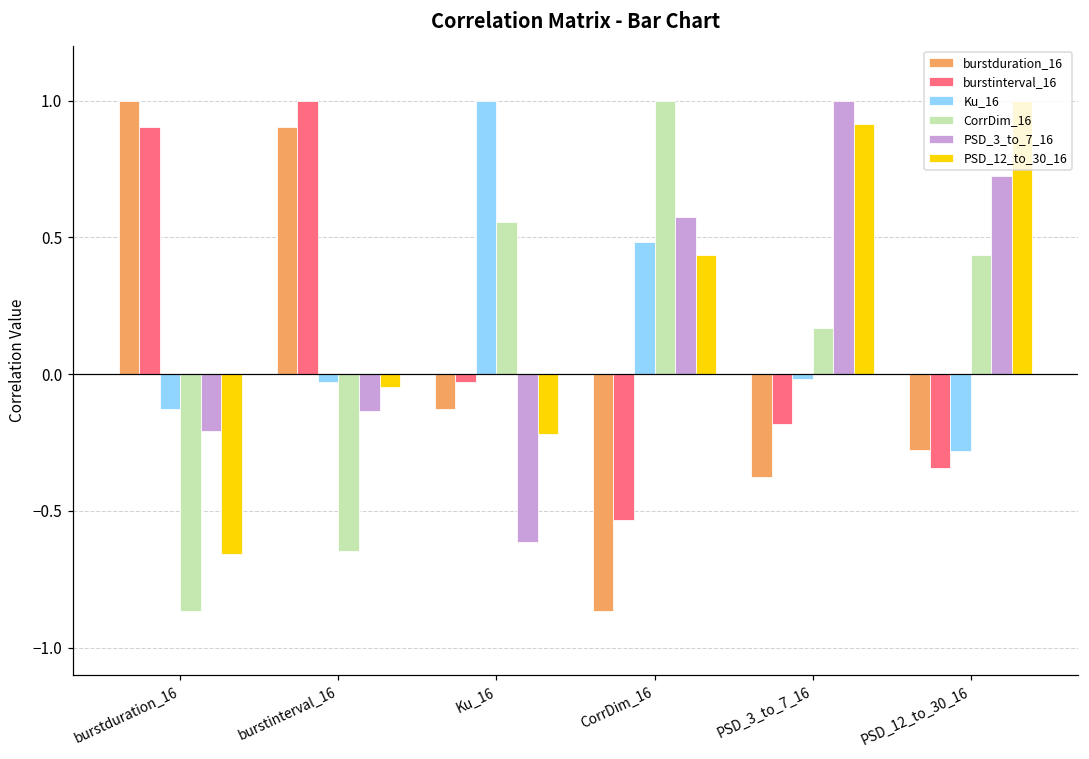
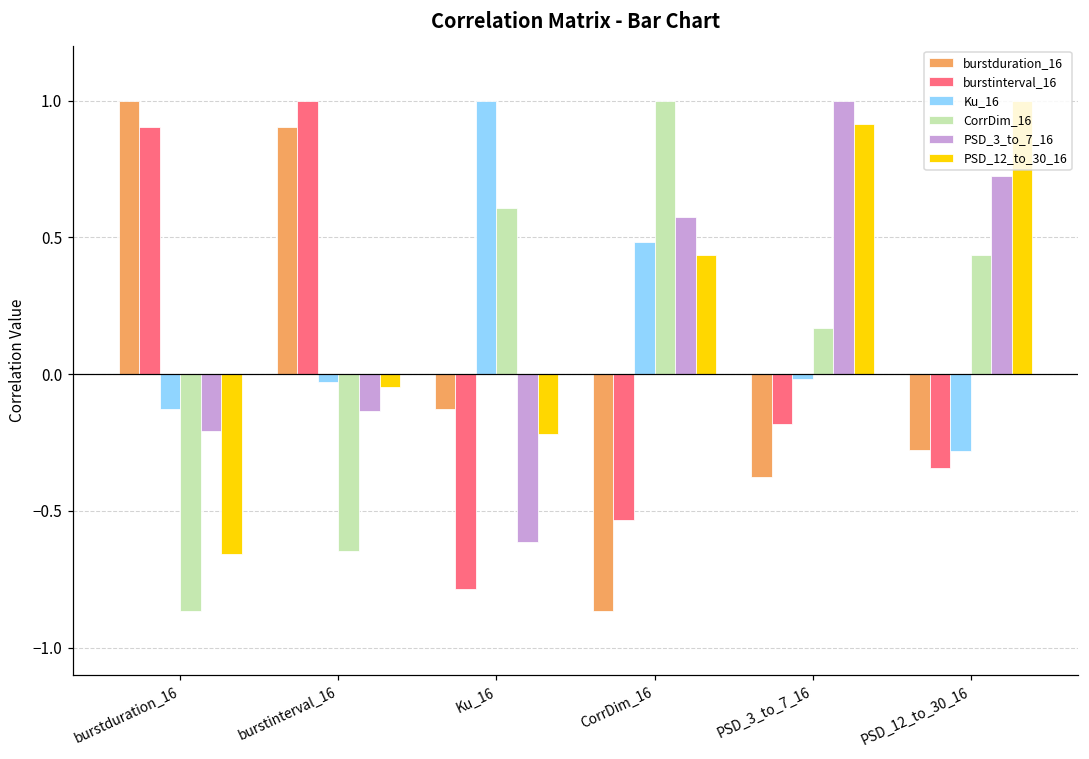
burstinterval_16, Ku_16: -0.03 -> -0.78
CorrDim_16, Ku_16: 0.56 -> 0.61
